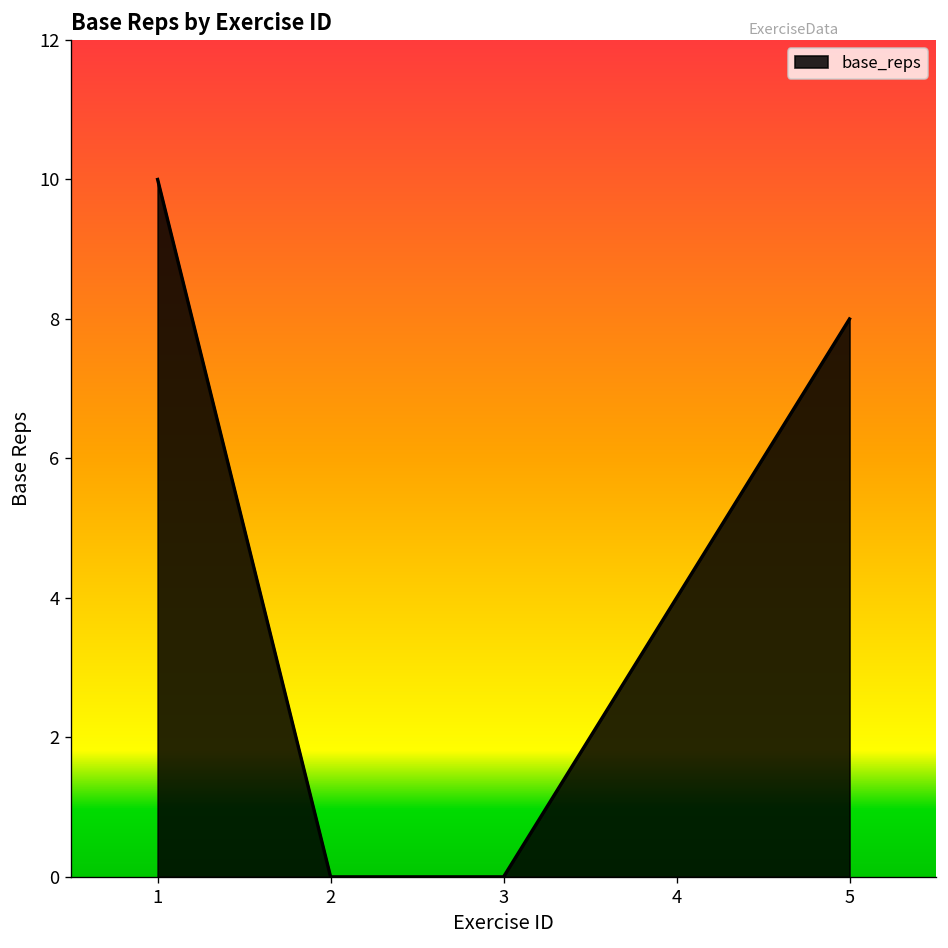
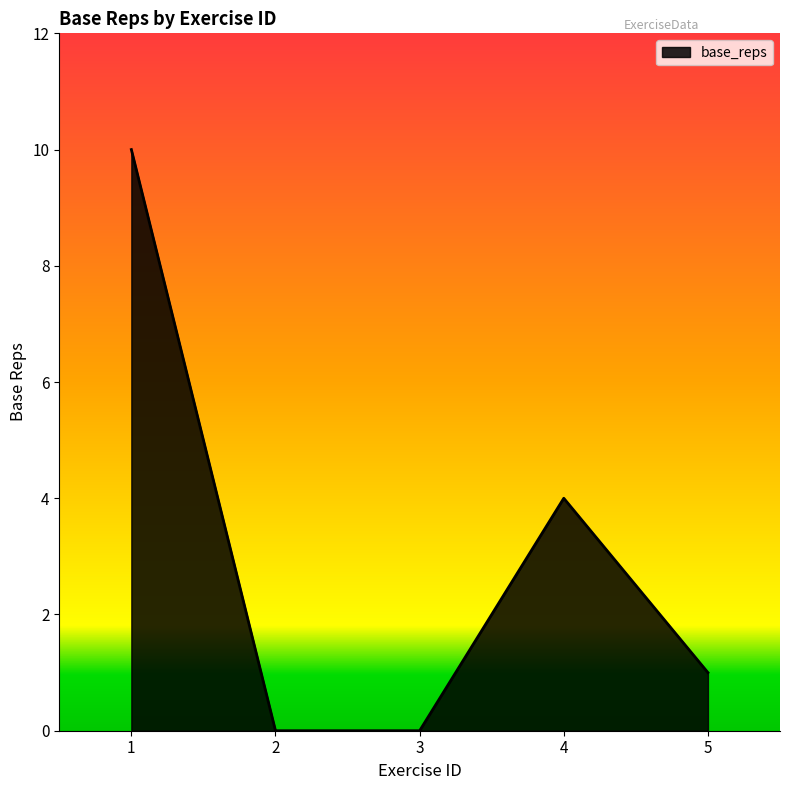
5: 8 -> 1
